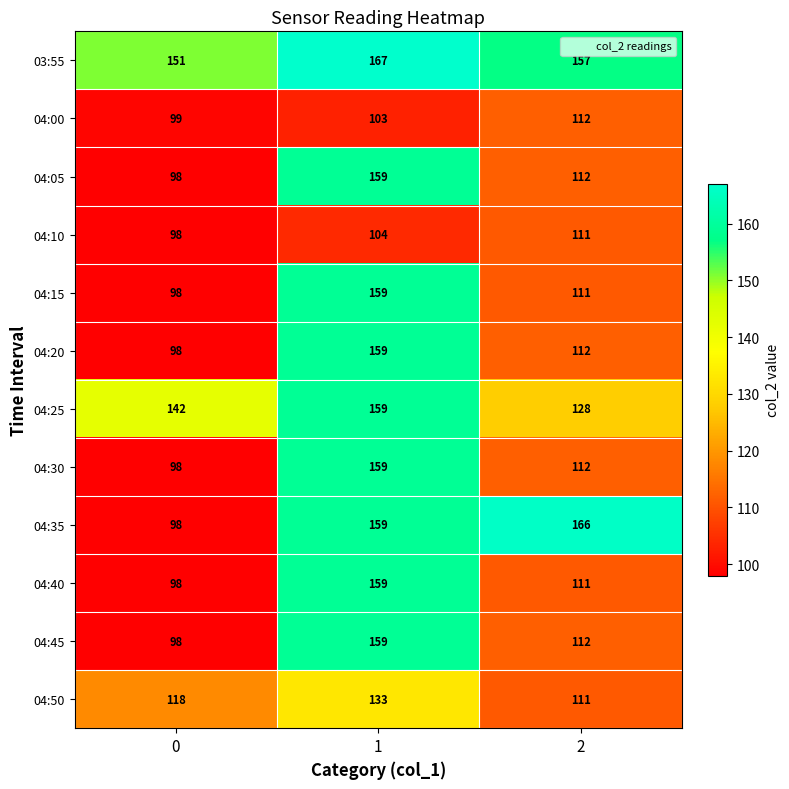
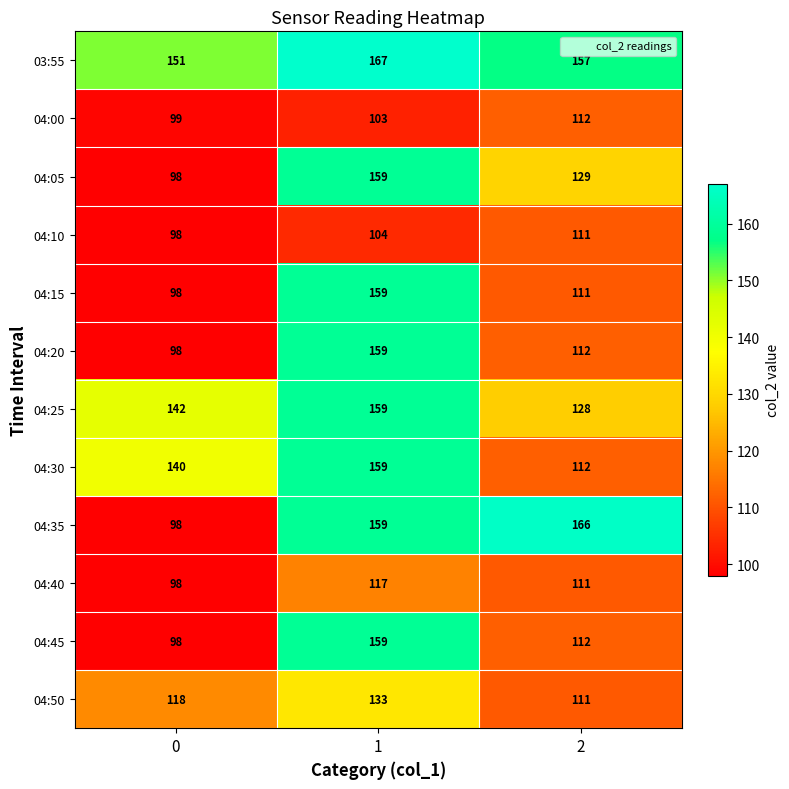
04:05, 2: 112 -> 129
04:30, 0: 98 -> 140
04:40, 1: 159 -> 117
